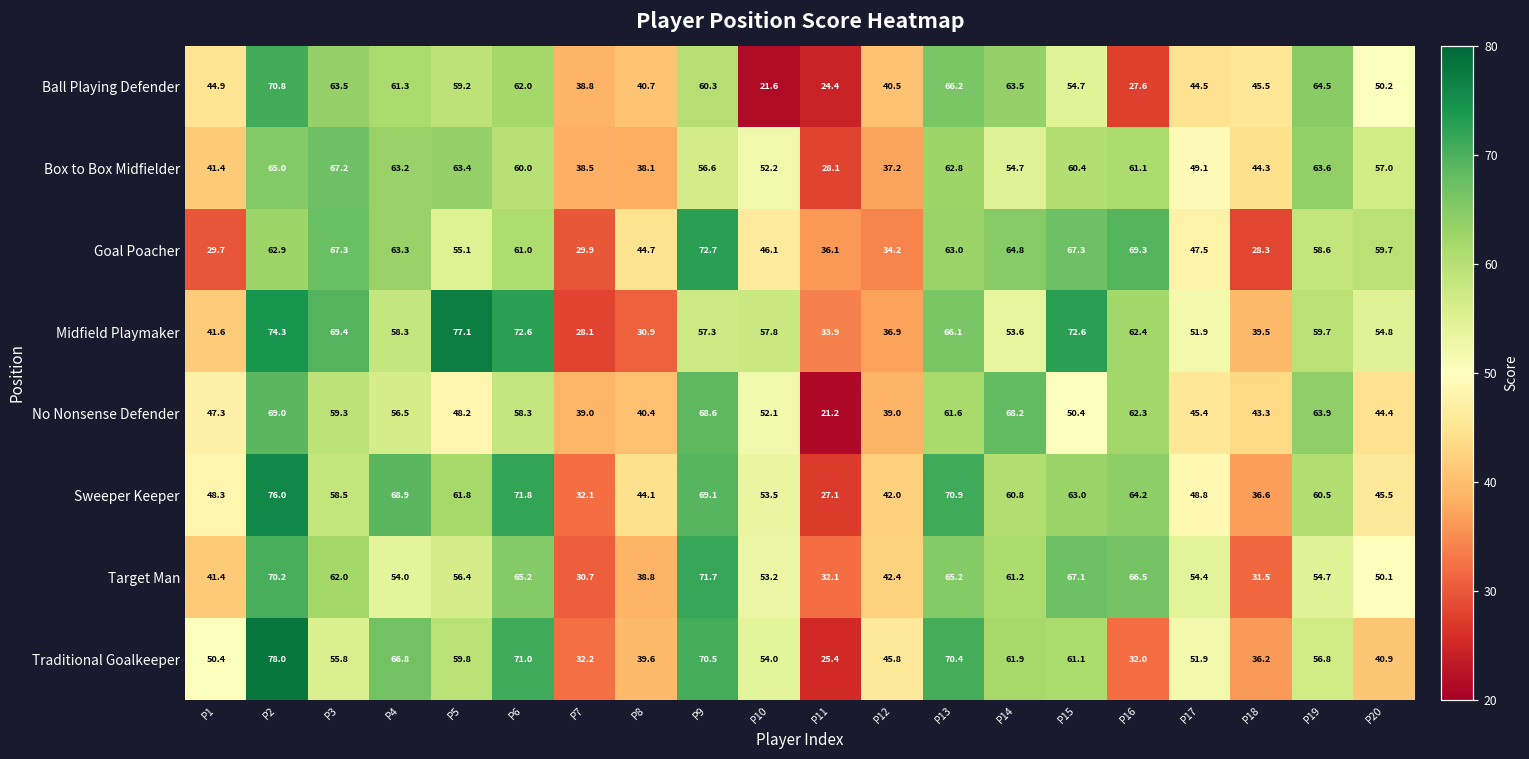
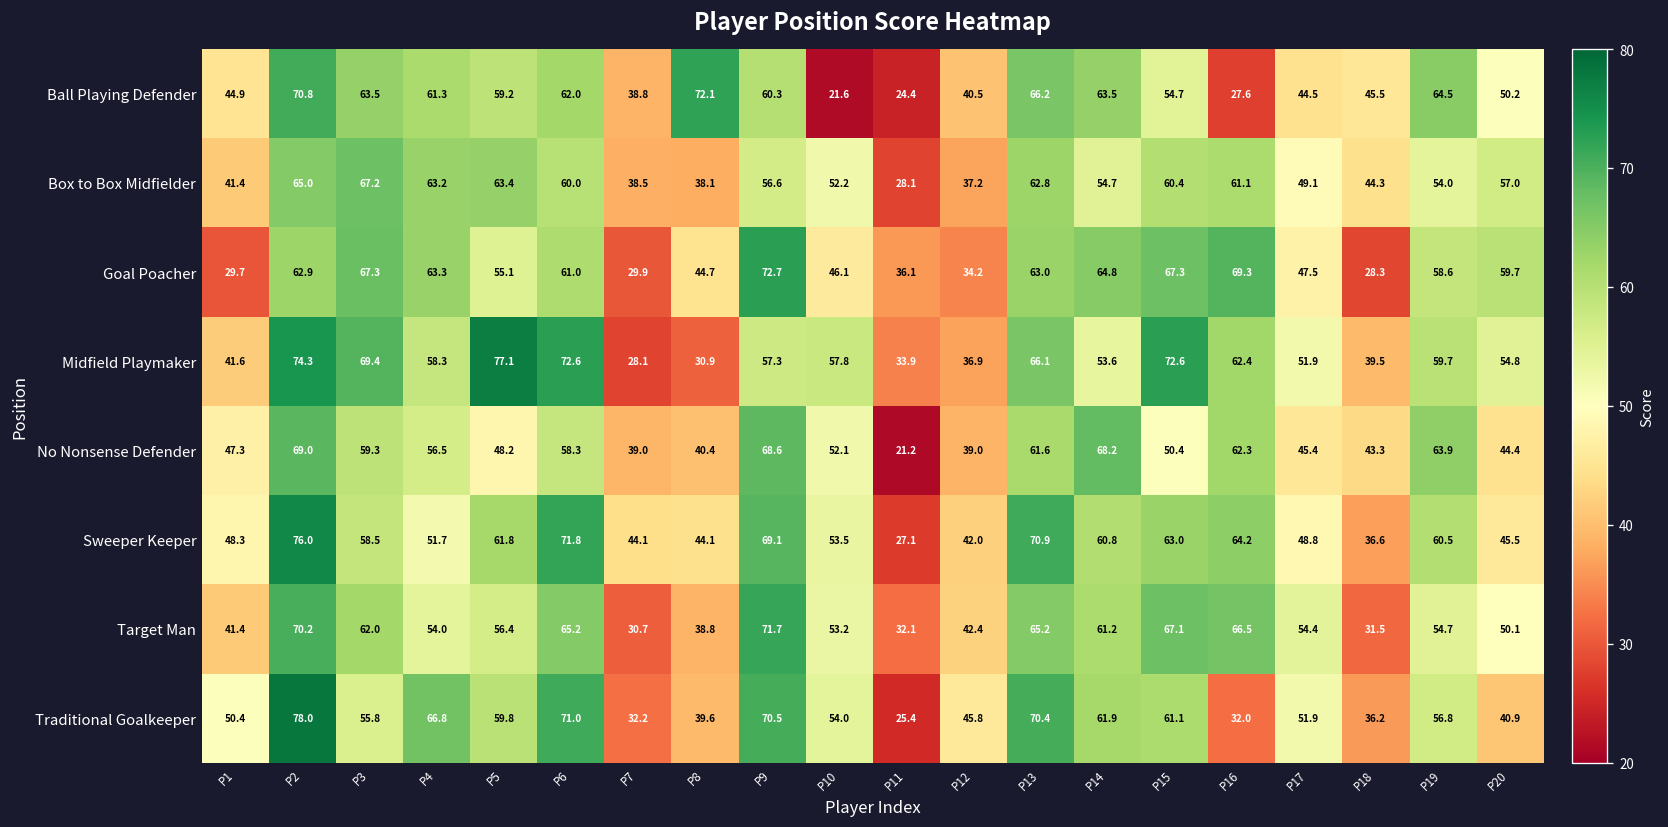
Ball Playing Defender, P8: 40.7 -> 72.1
Box to Box Midfielder, P19: 63.6 -> 54.0
Sweeper Keeper, P4: 68.9 -> 51.7
Sweeper Keeper, P7: 32.1 -> 44.1
